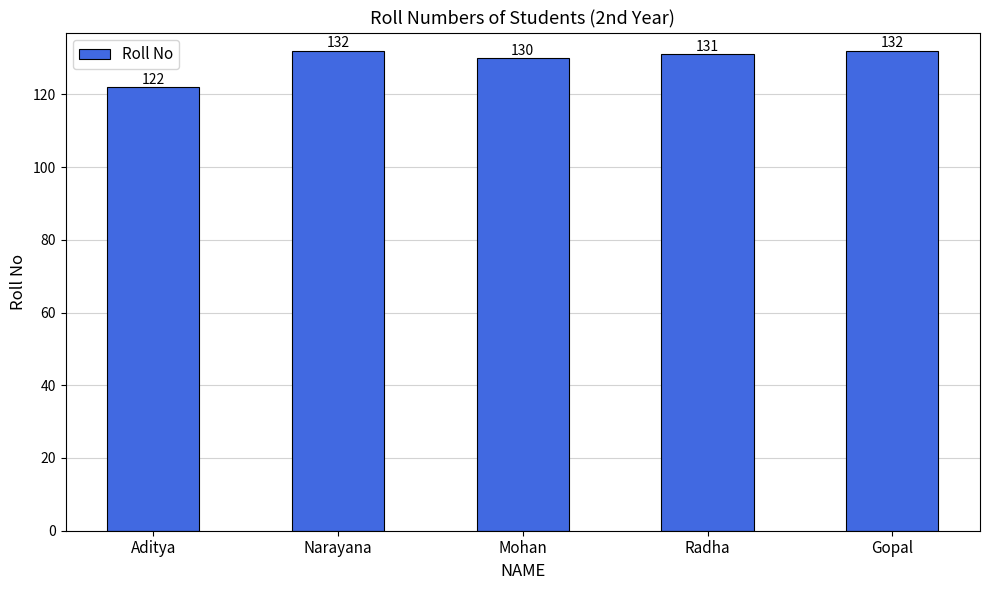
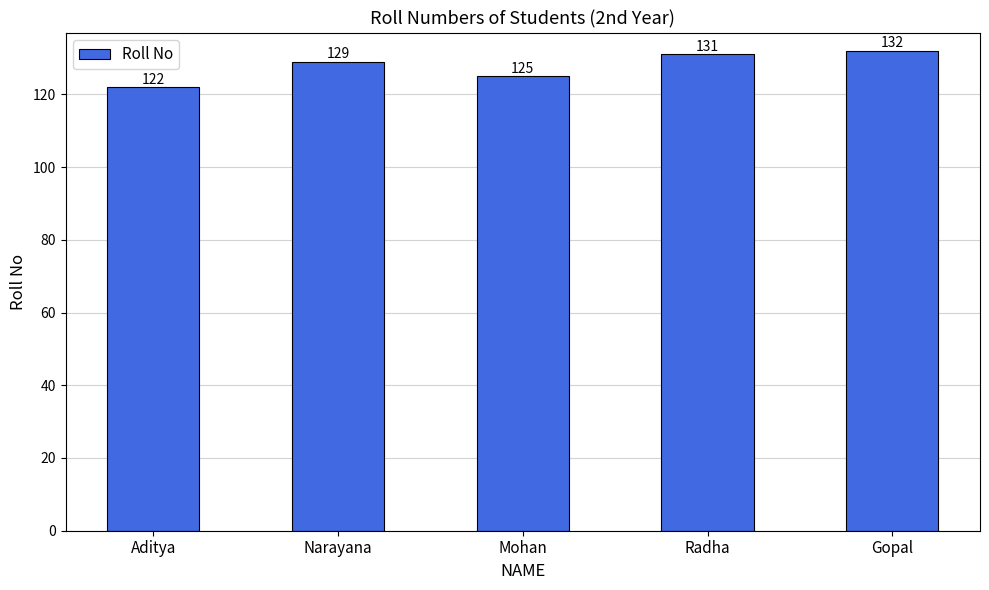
Narayana: 132 -> 129
Mohan: 130 -> 125
